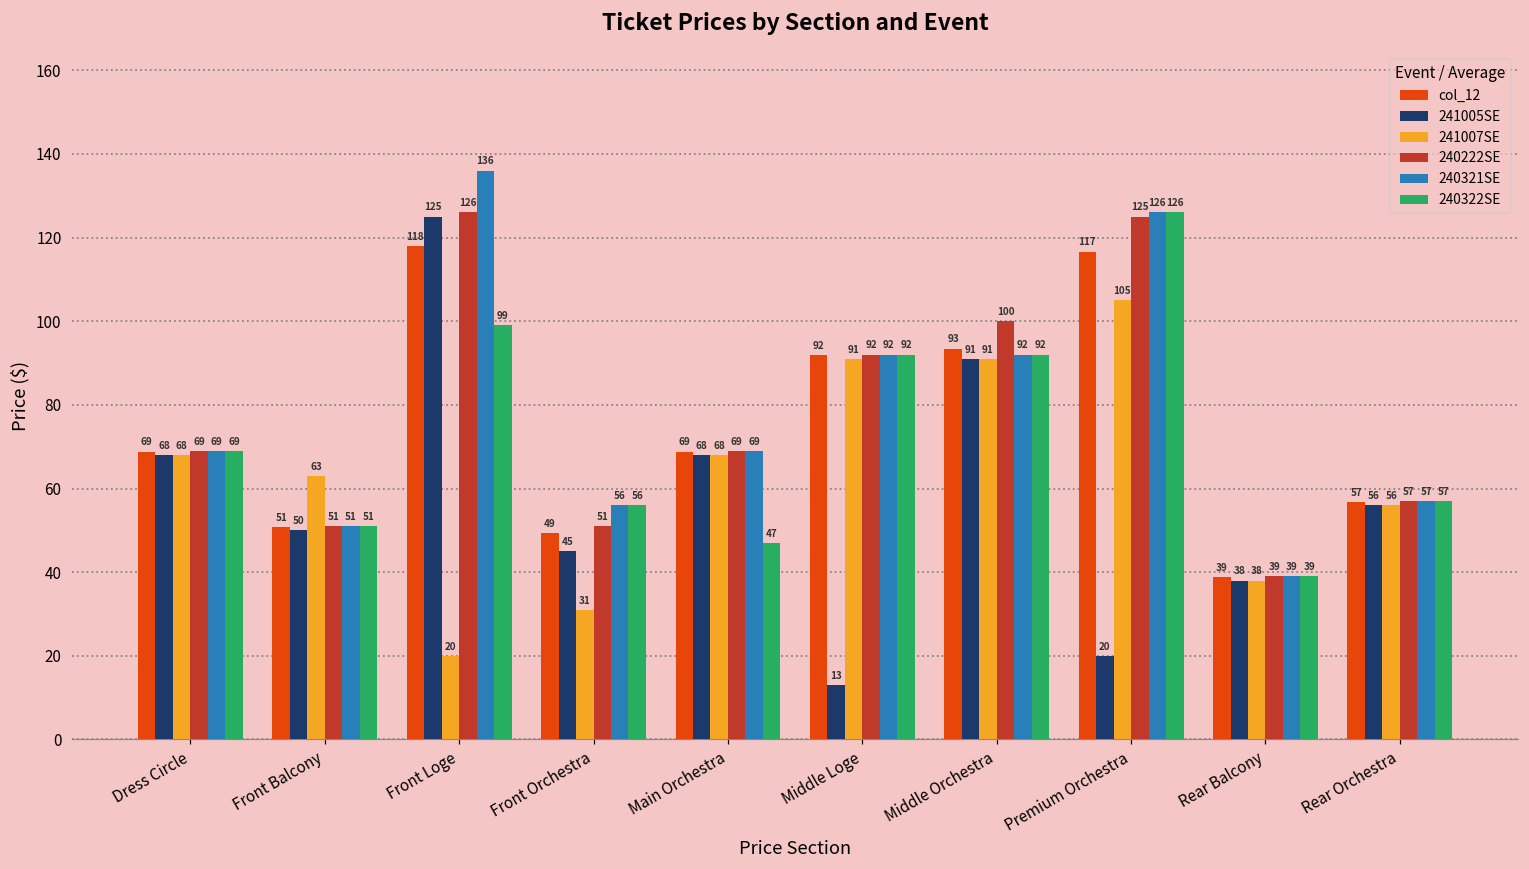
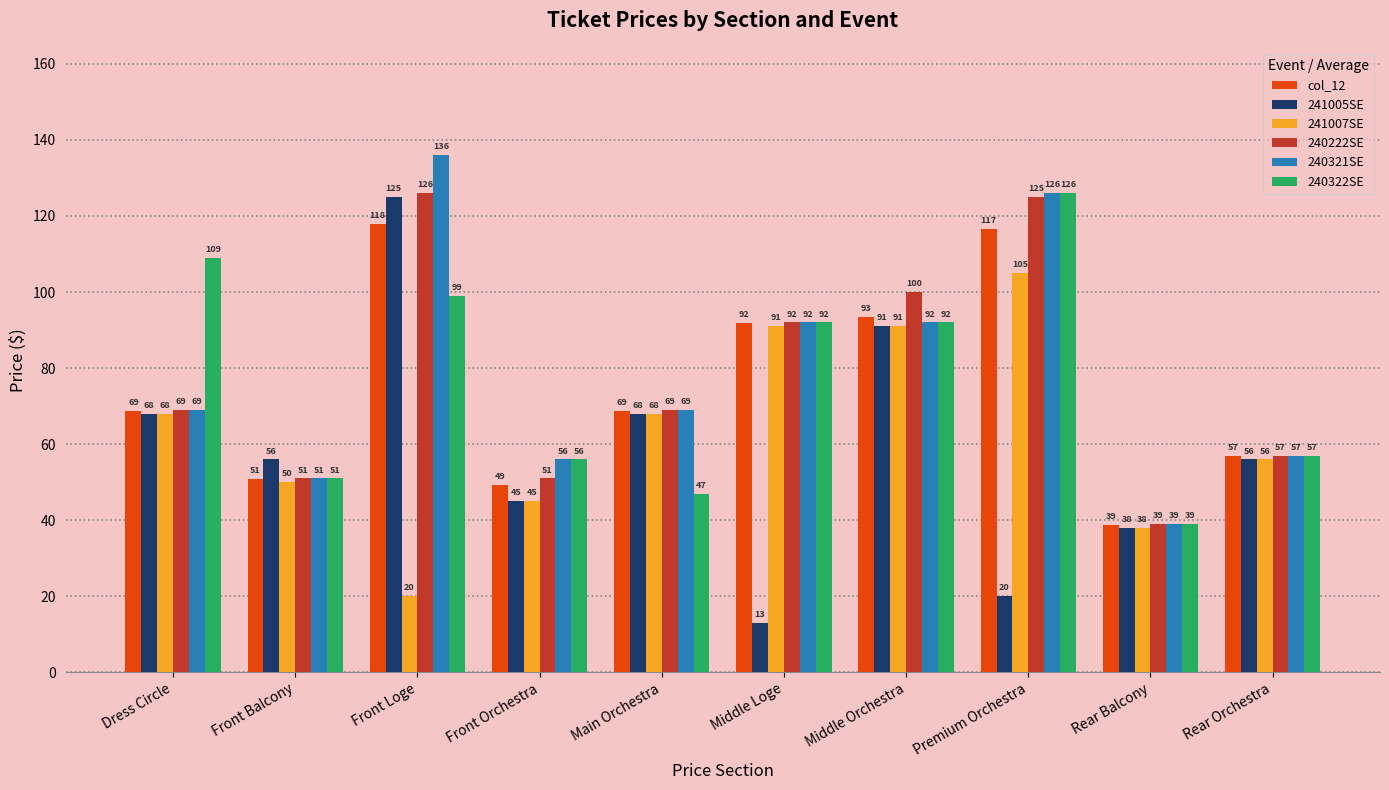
240322SE, Dress Circle: 69 -> 109
241005SE, Front Balcony: 50 -> 56
241007SE, Front Balcony: 63 -> 50
241007SE, Front Orchestra: 31 -> 45
